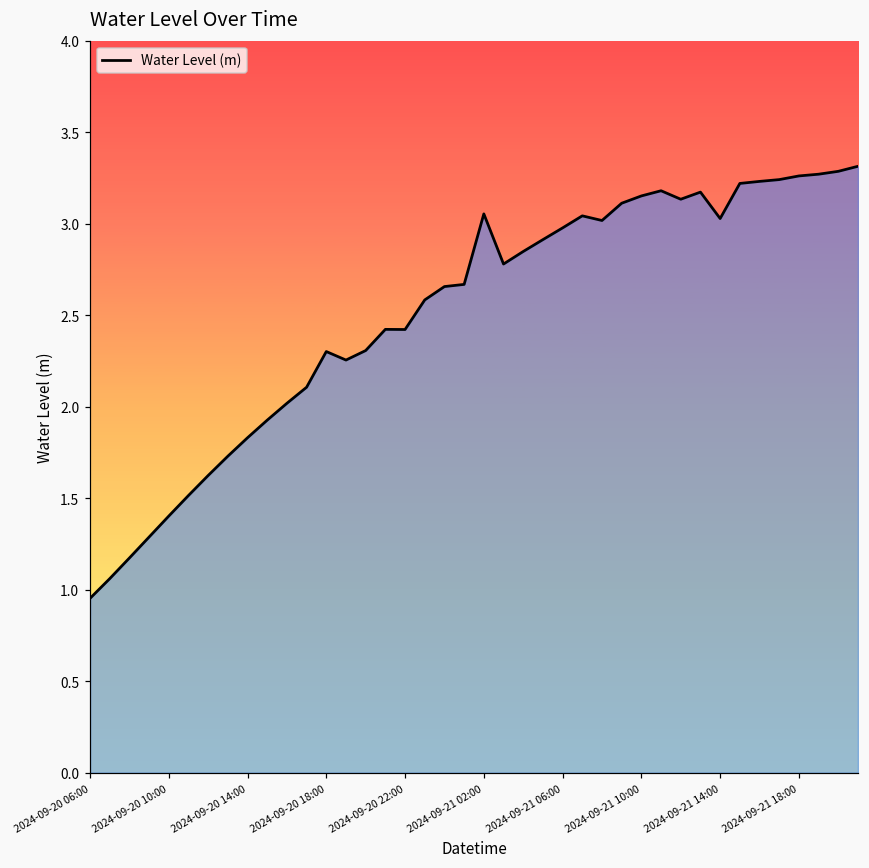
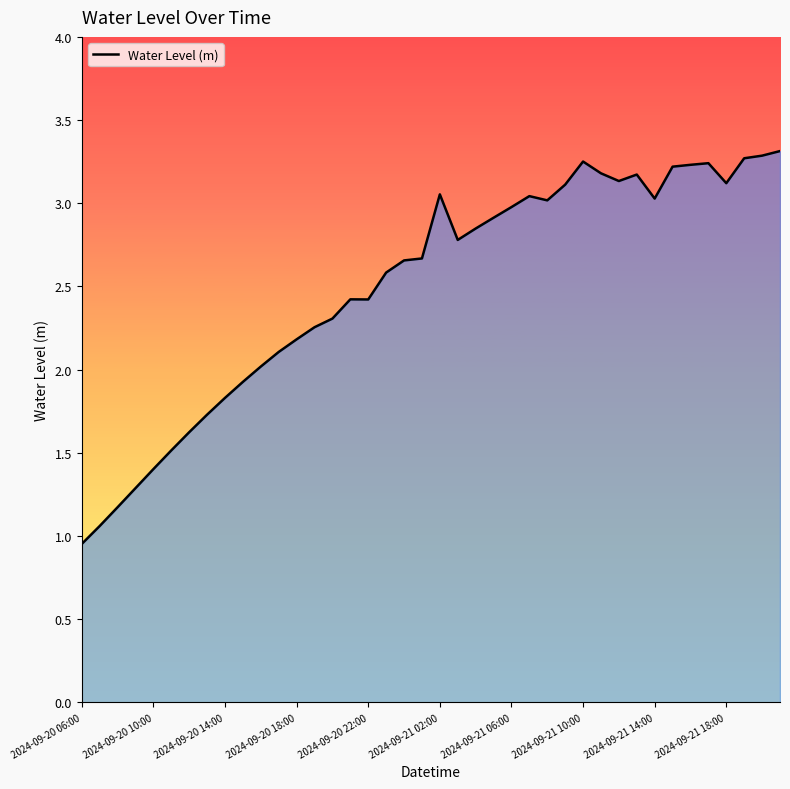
2024-09-20 18:00: 2.30 -> 2.18
2024-09-21 10:00: 3.15 -> 3.25
2024-09-21 18:00: 3.26 -> 3.12
